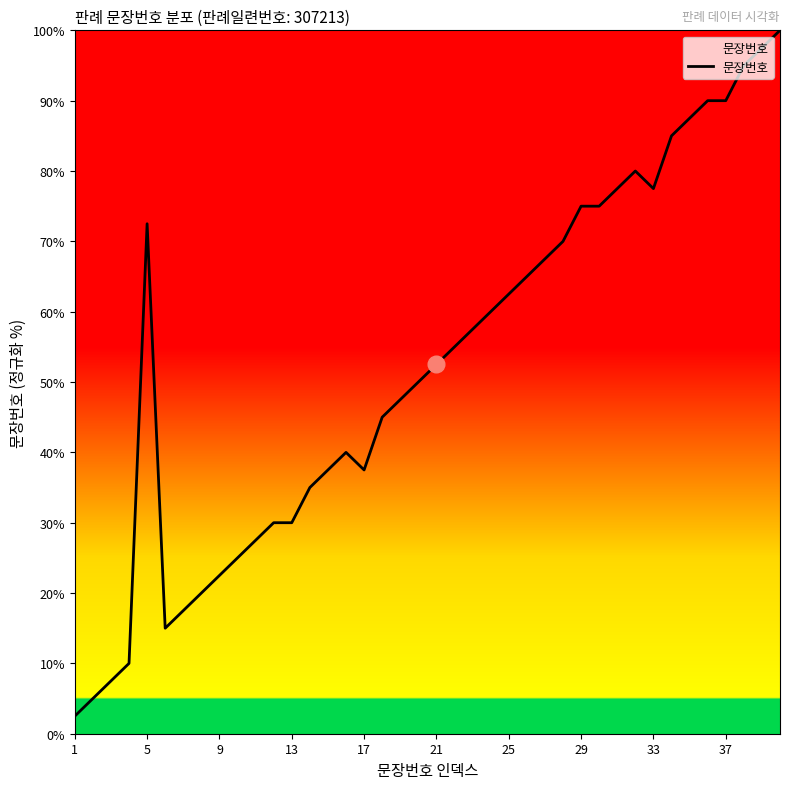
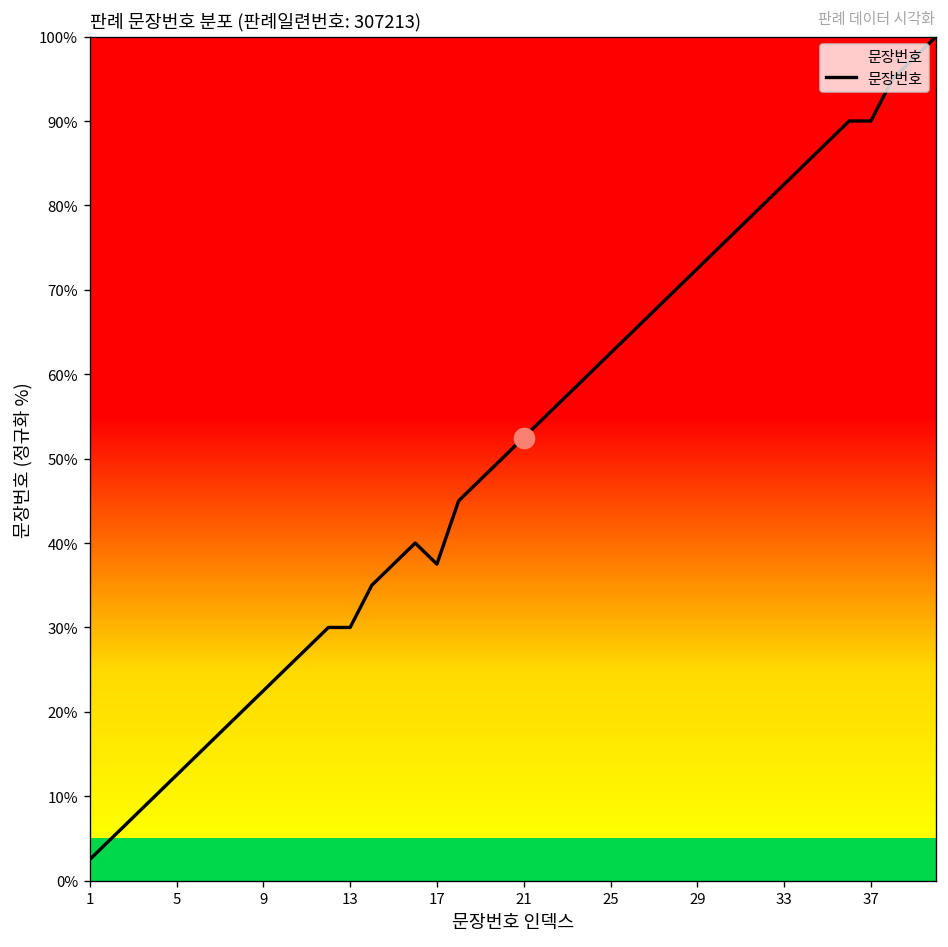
문장번호, 5: 73% -> 13%
문장번호, 29: 75% -> 73%
문장번호, 33: 78% -> 83%
